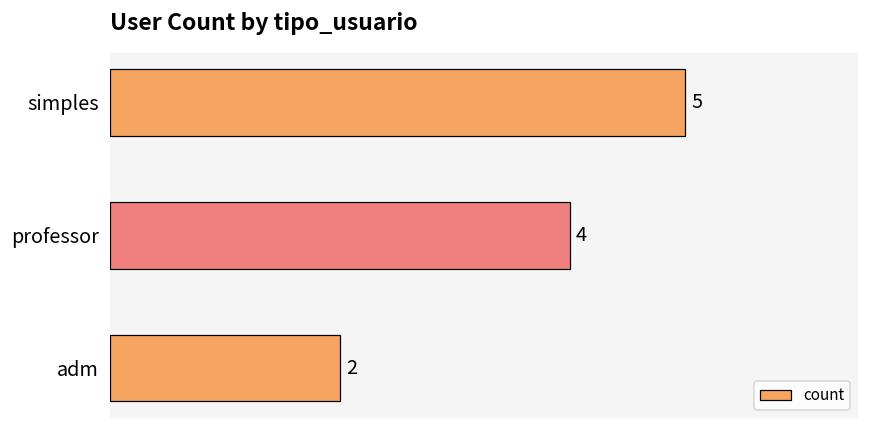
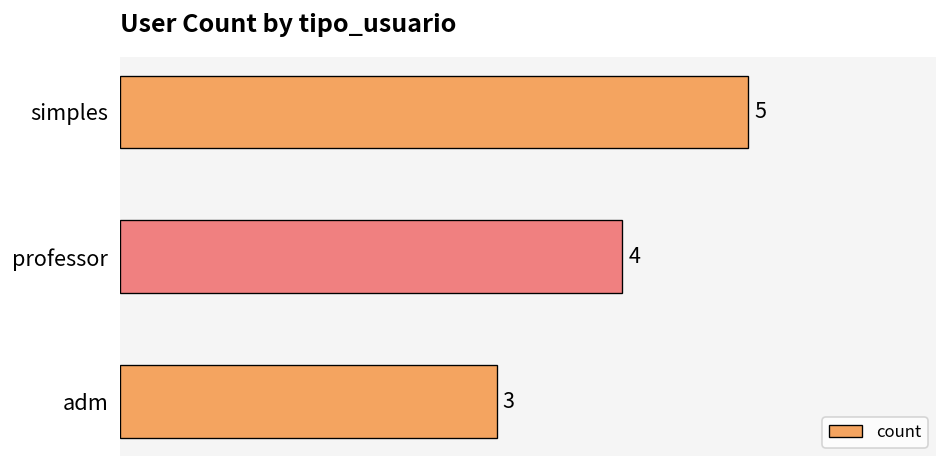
adm: 2 -> 3
